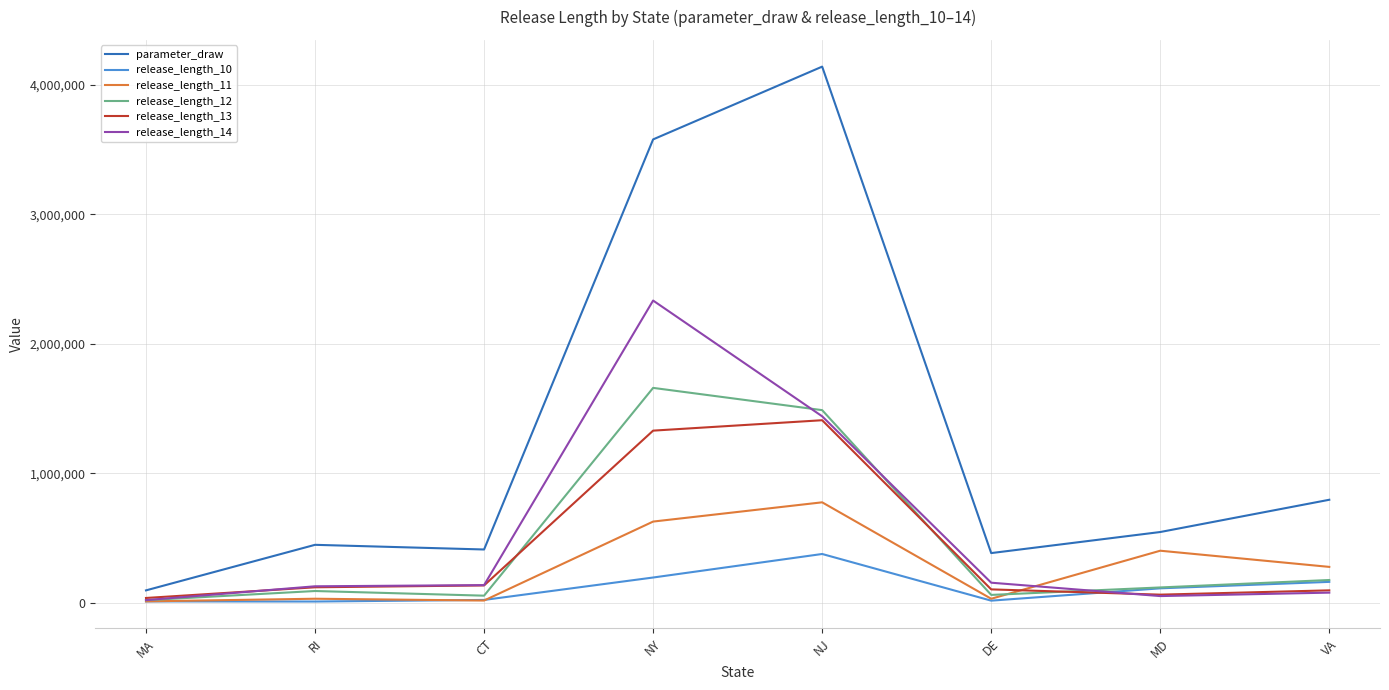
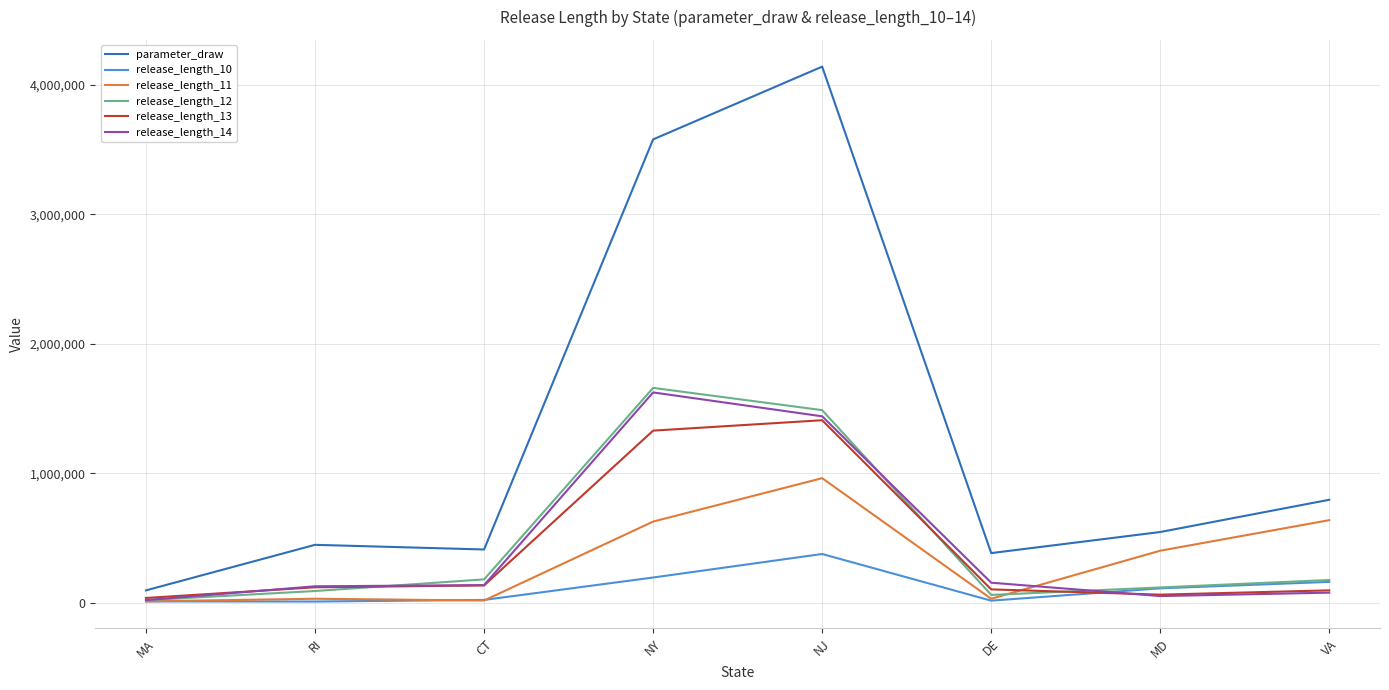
release_length_12, CT: 50,000 -> 180,000
release_length_14, NY: 2,330,000 -> 1,620,000
release_length_11, NJ: 780,000 -> 960,000
release_length_11, VA: 280,000 -> 640,000
